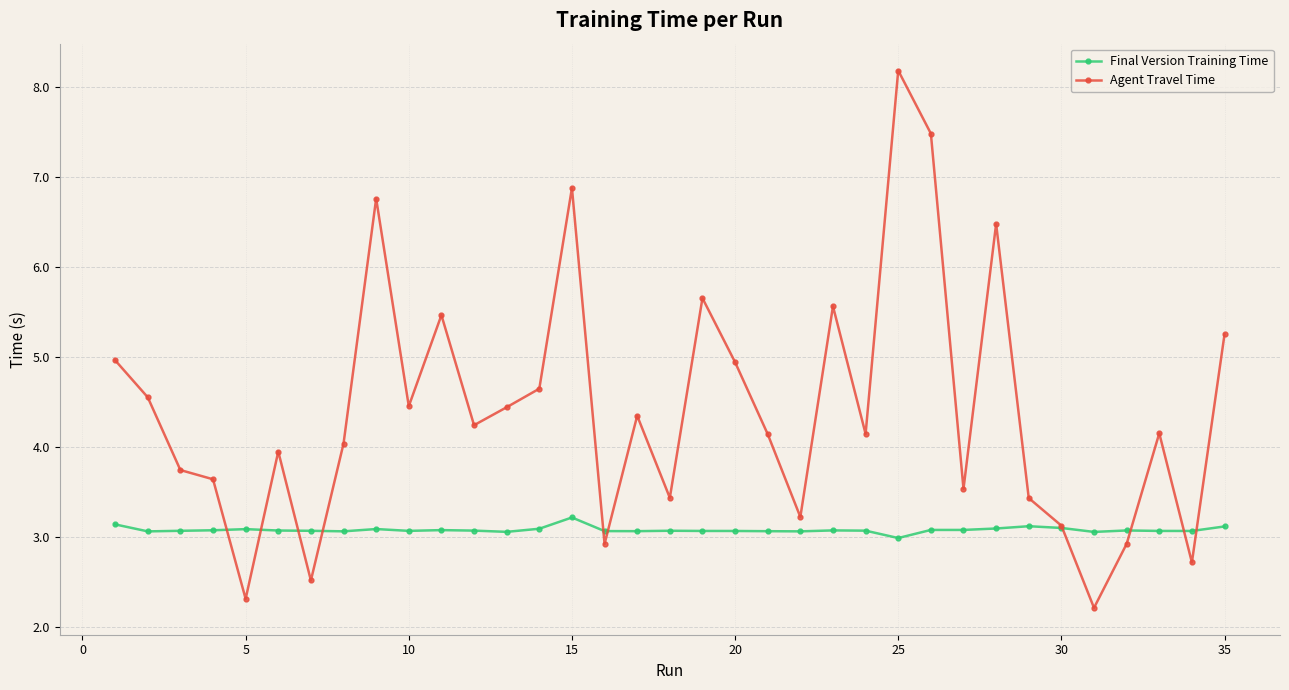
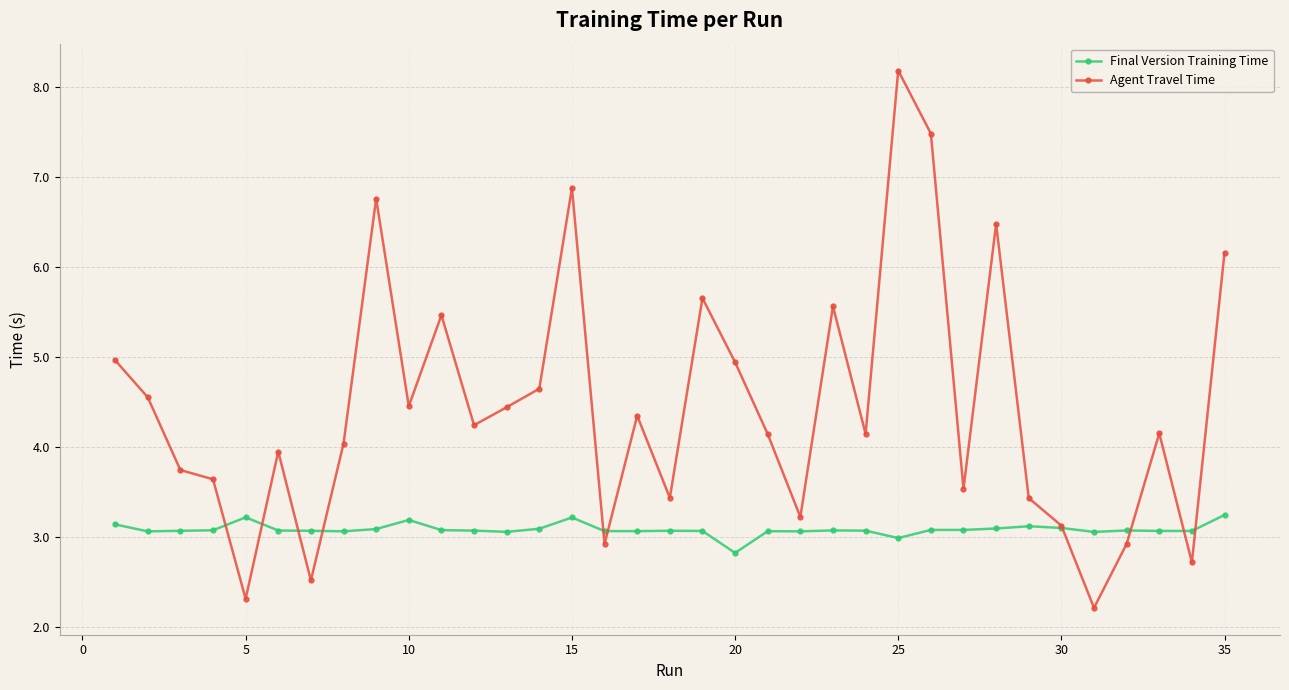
Final Version Training Time, 5: 3.1 -> 3.2
Final Version Training Time, 10: 3.1 -> 3.2
Final Version Training Time, 20: 3.1 -> 2.8
Final Version Training Time, 35: 3.1 -> 3.2
Agent Travel Time, 35: 5.3 -> 6.2
